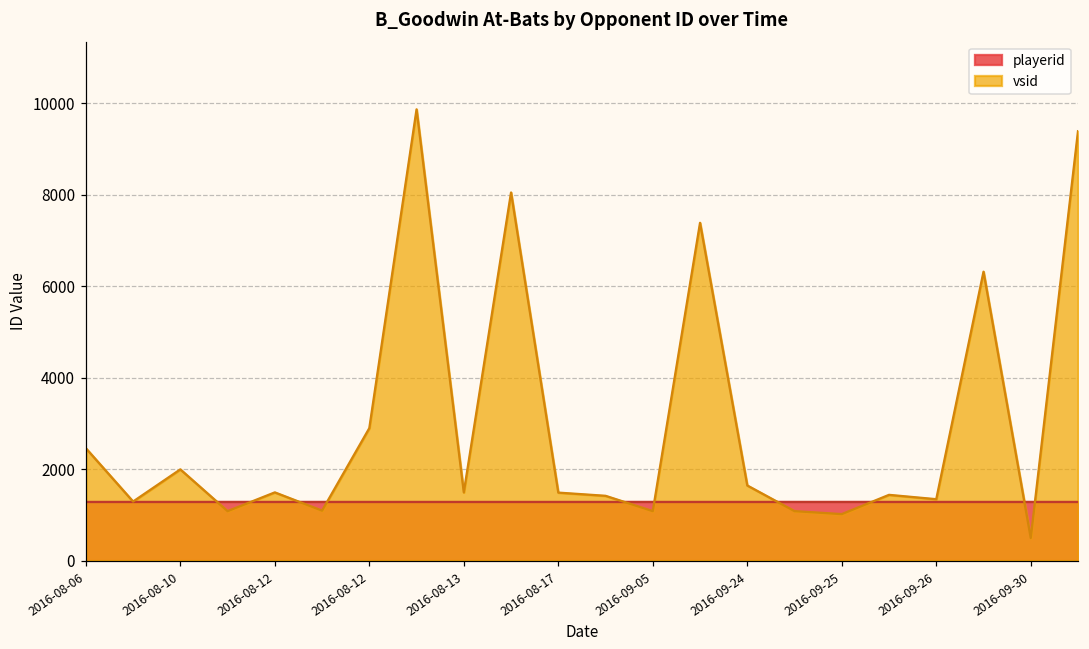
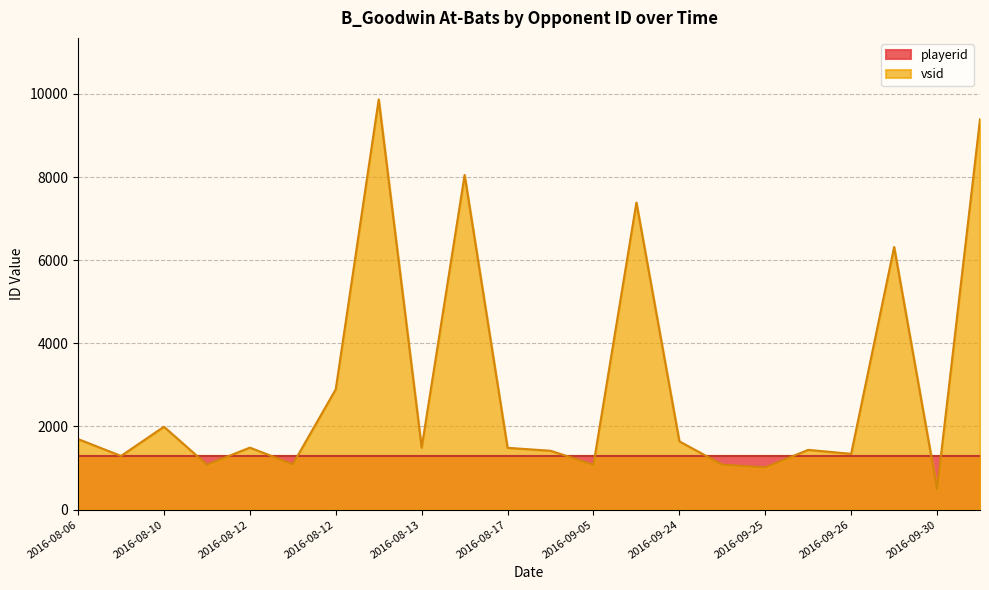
vsid, 2016-08-06: 2500 -> 1700
